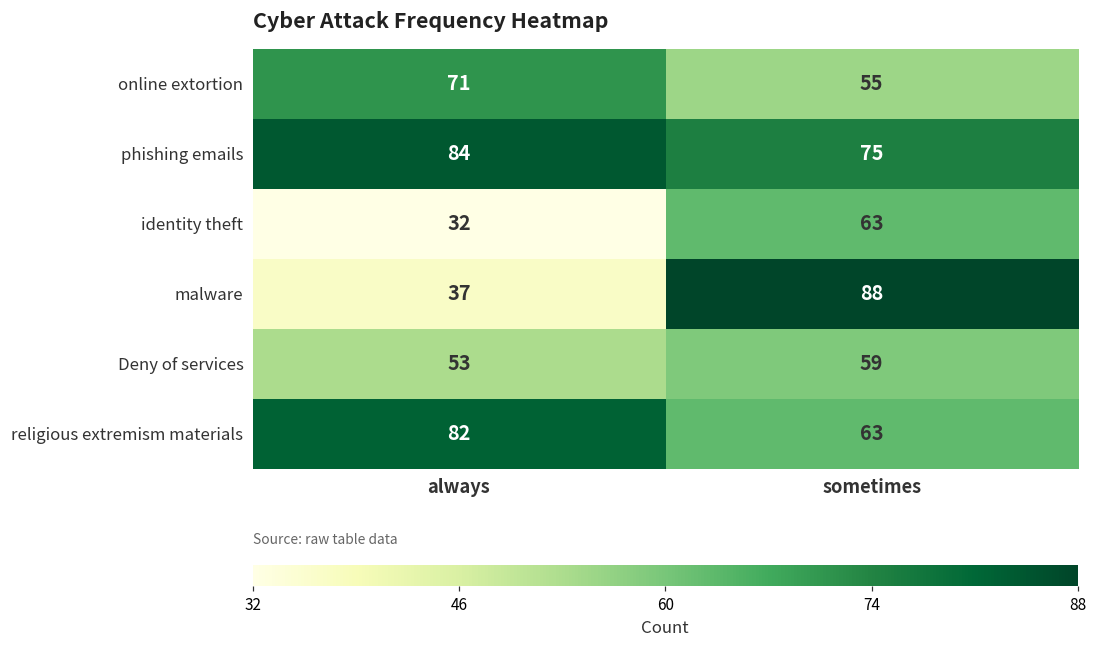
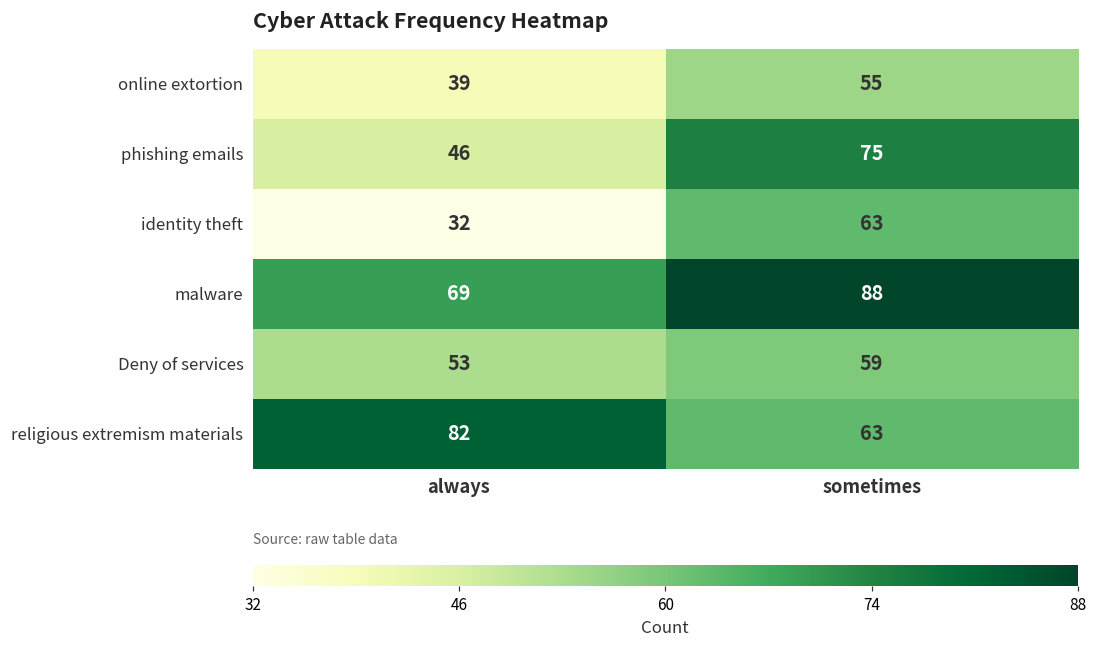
online extortion, always: 71 -> 39
phishing emails, always: 84 -> 46
malware, always: 37 -> 69
